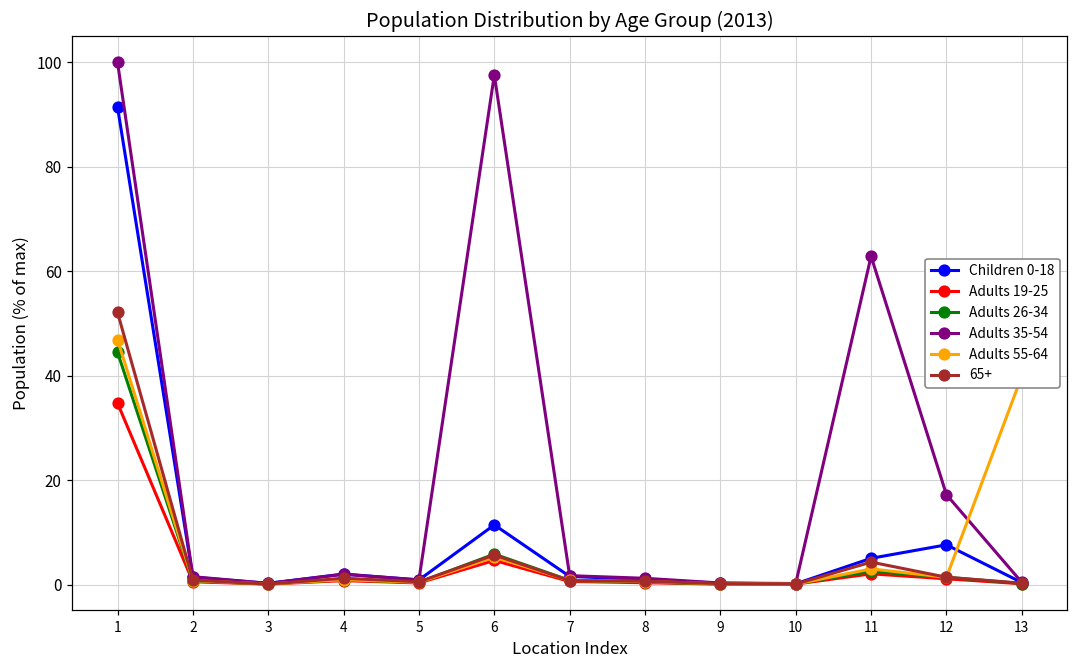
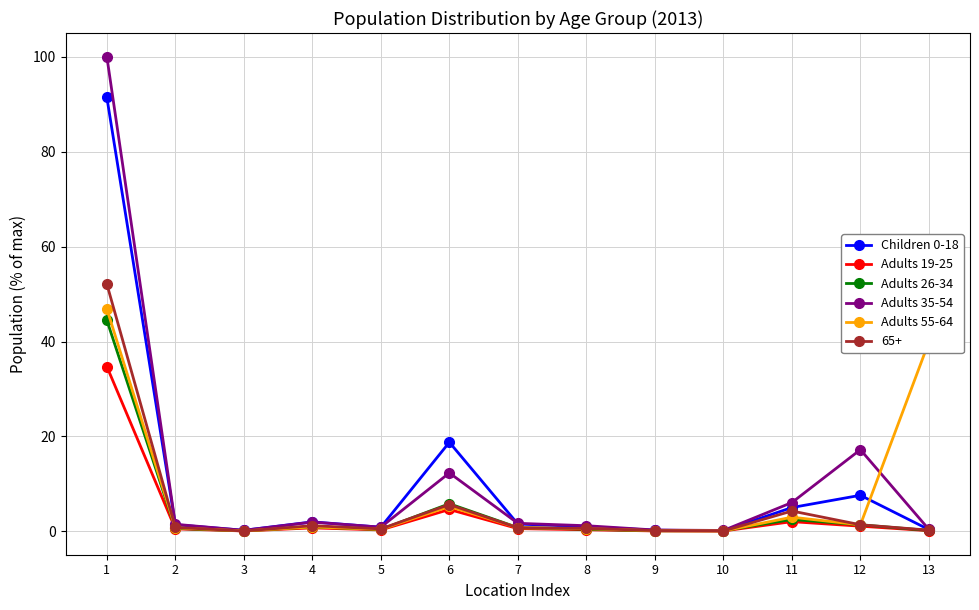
Children 0-18, 6: 11 -> 19
Adults 35-54, 6: 98 -> 12
Adults 35-54, 11: 63 -> 6
